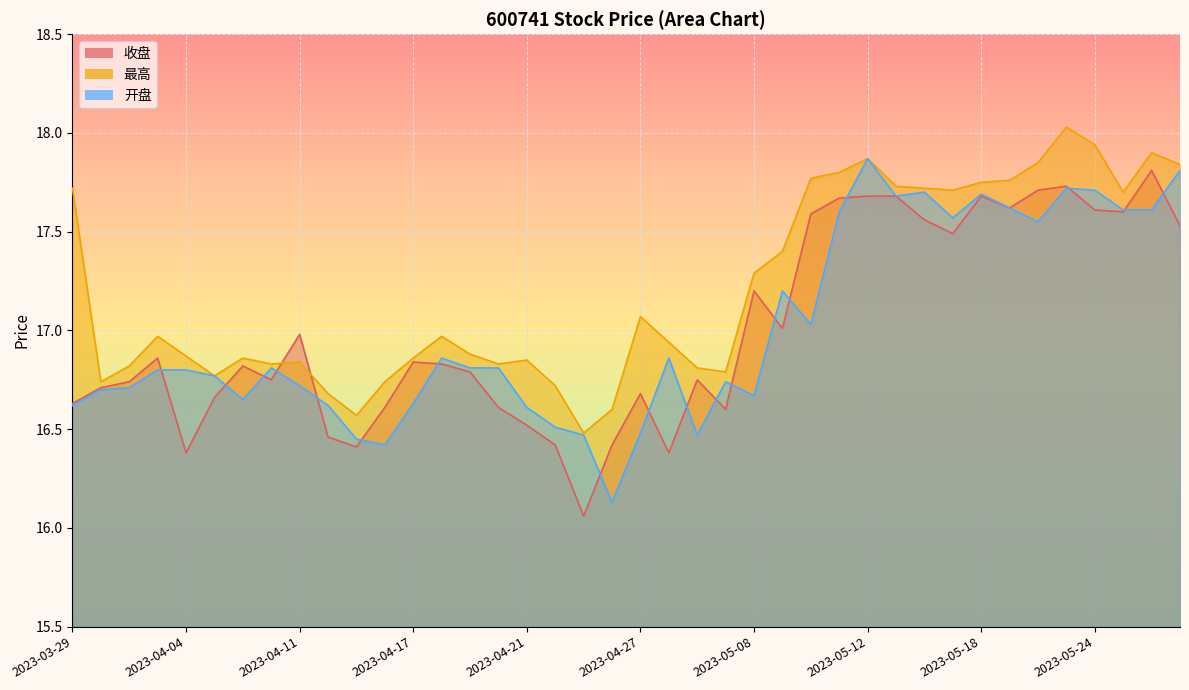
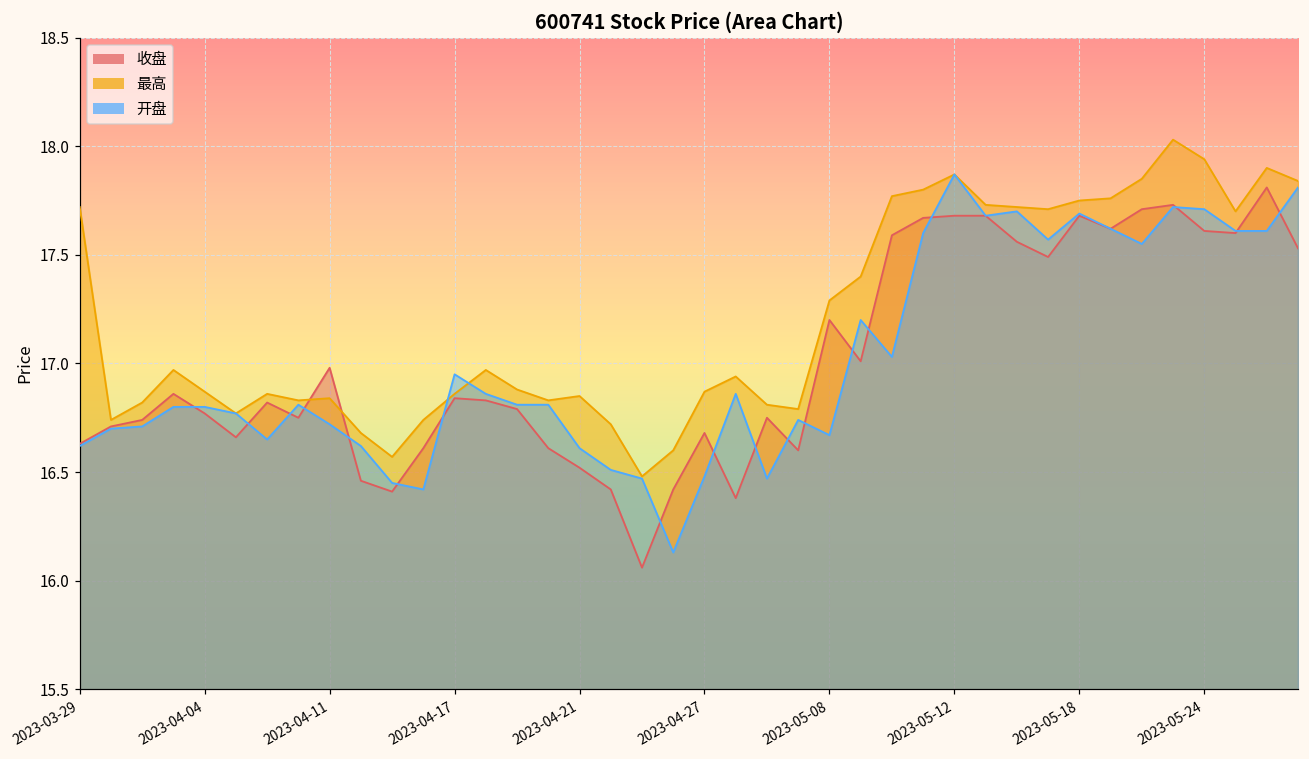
收盘, 2023-04-04: 16.38 -> 16.77
开盘, 2023-04-17: 16.63 -> 16.95
最高, 2023-04-27: 17.07 -> 16.87
